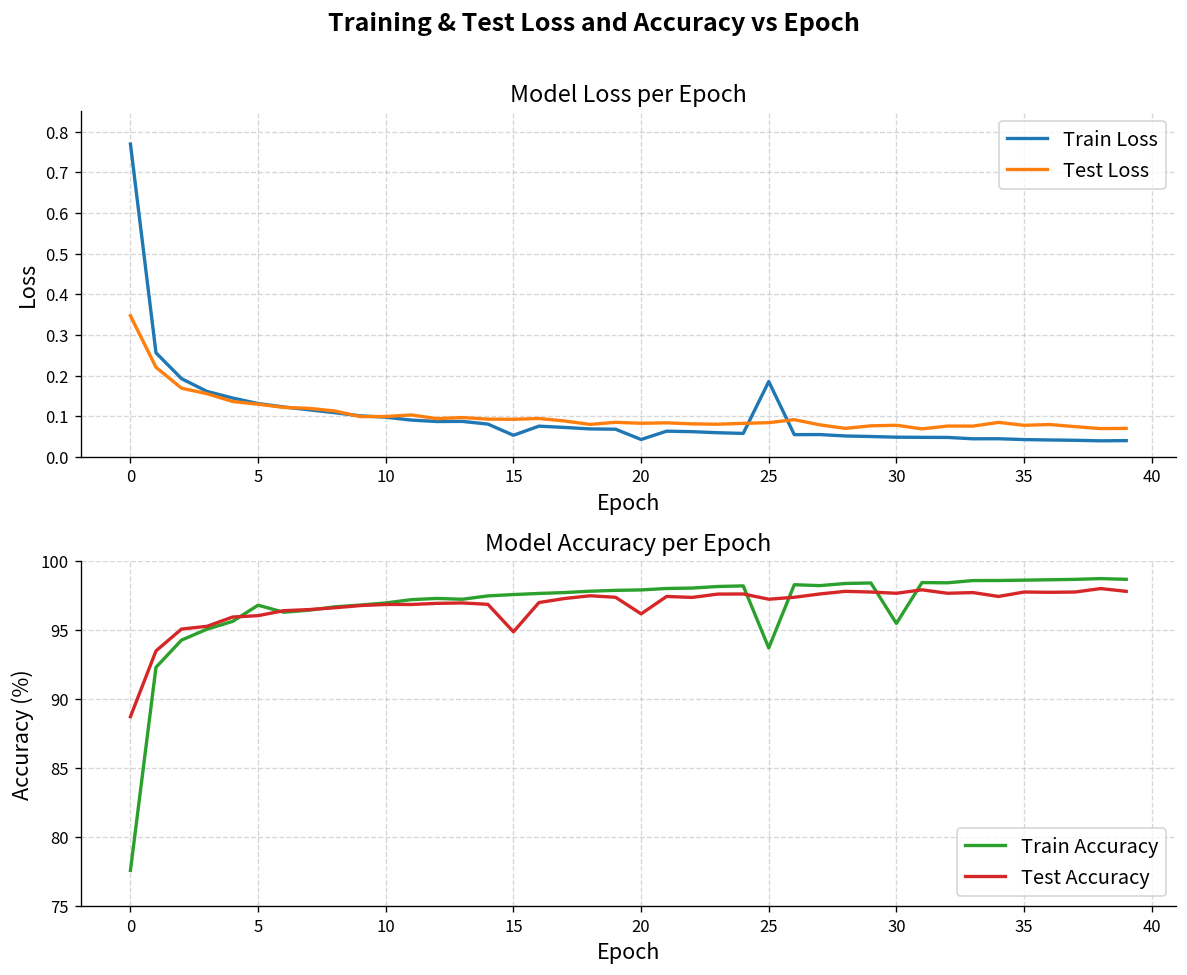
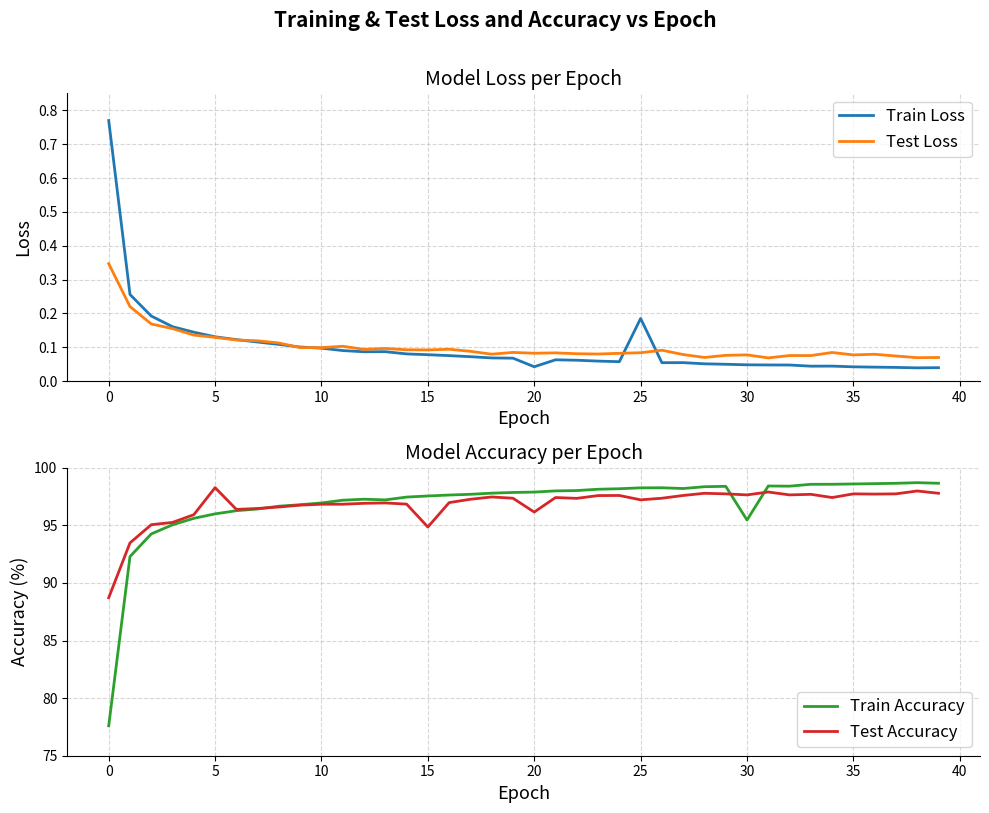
Model Loss per Epoch, Train Loss, 15: 0.05 -> 0.08
Model Accuracy per Epoch, Train Accuracy, 5: 96.8 -> 96.0
Model Accuracy per Epoch, Test Accuracy, 5: 96.0 -> 98.3
Model Accuracy per Epoch, Train Accuracy, 25: 93.7 -> 98.3
